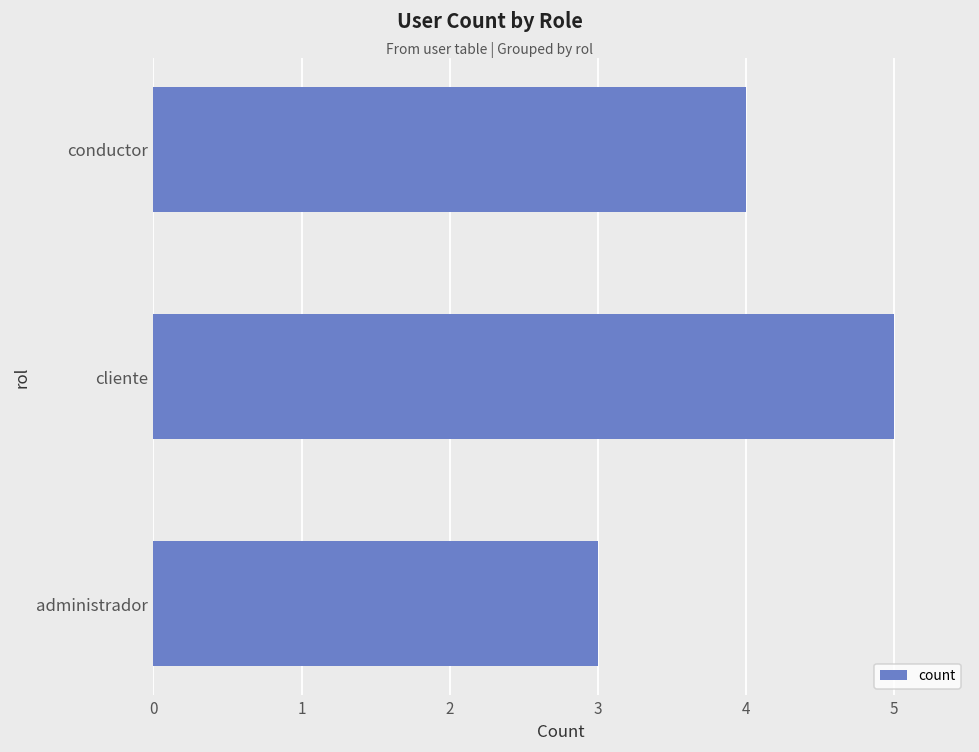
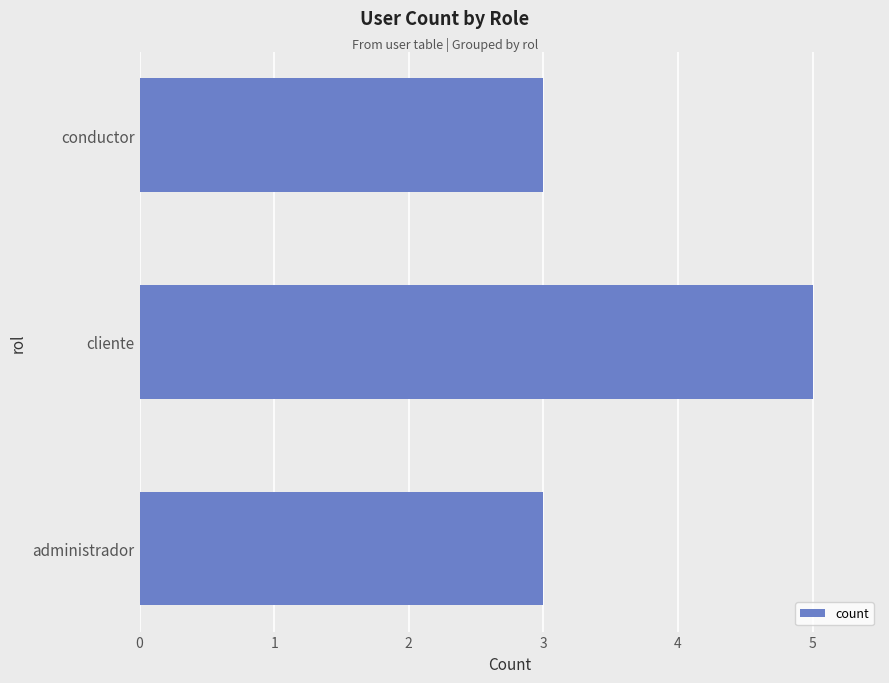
conductor: 4 -> 3
